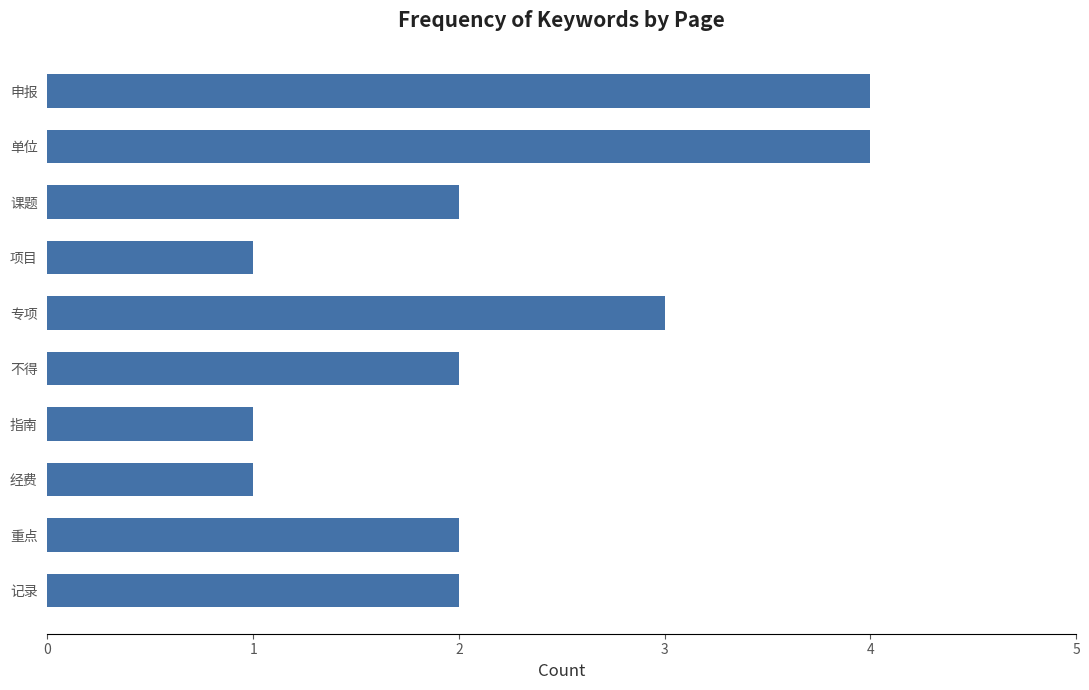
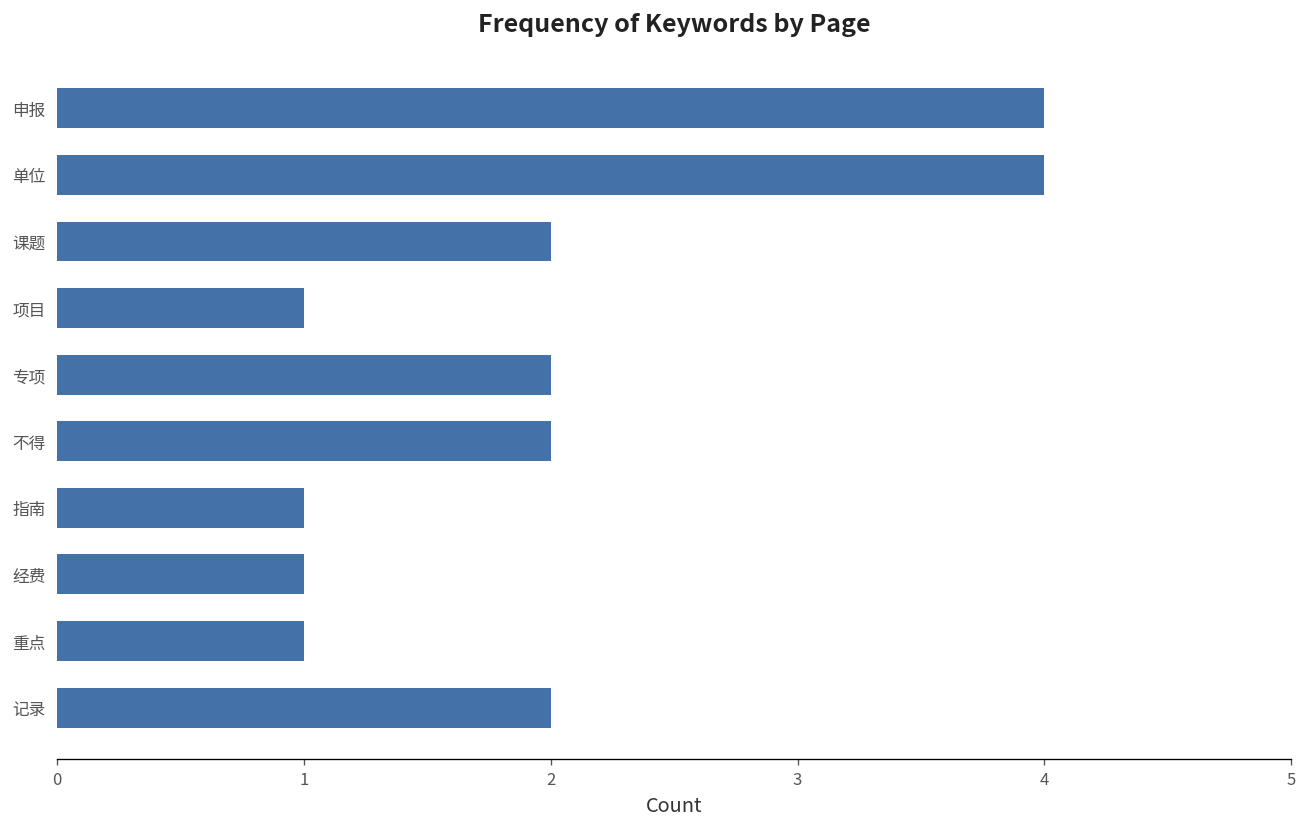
专项: 3 -> 2
重点: 2 -> 1
